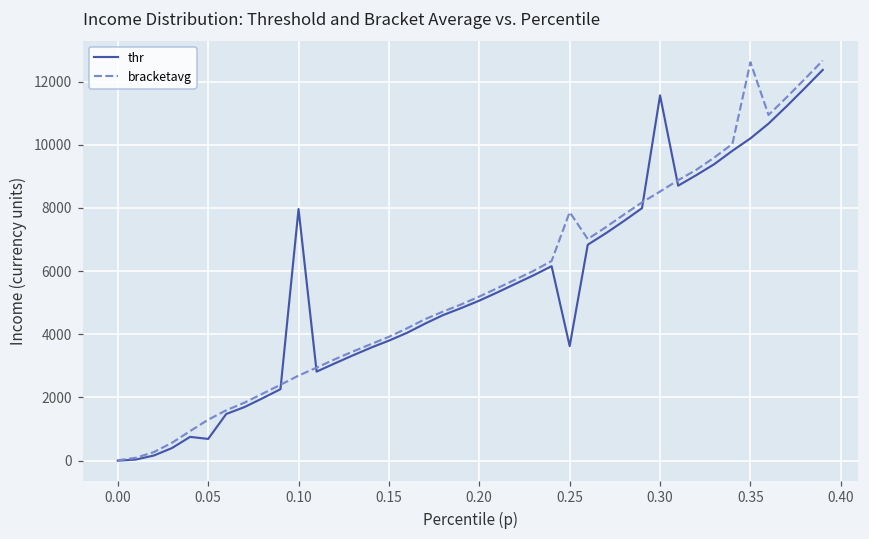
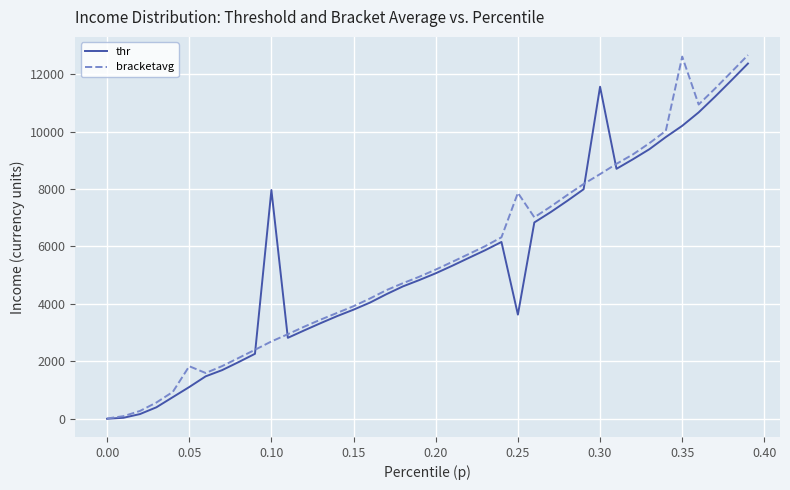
thr, 0.05: 700 -> 1100
bracketavg, 0.05: 1300 -> 1800
